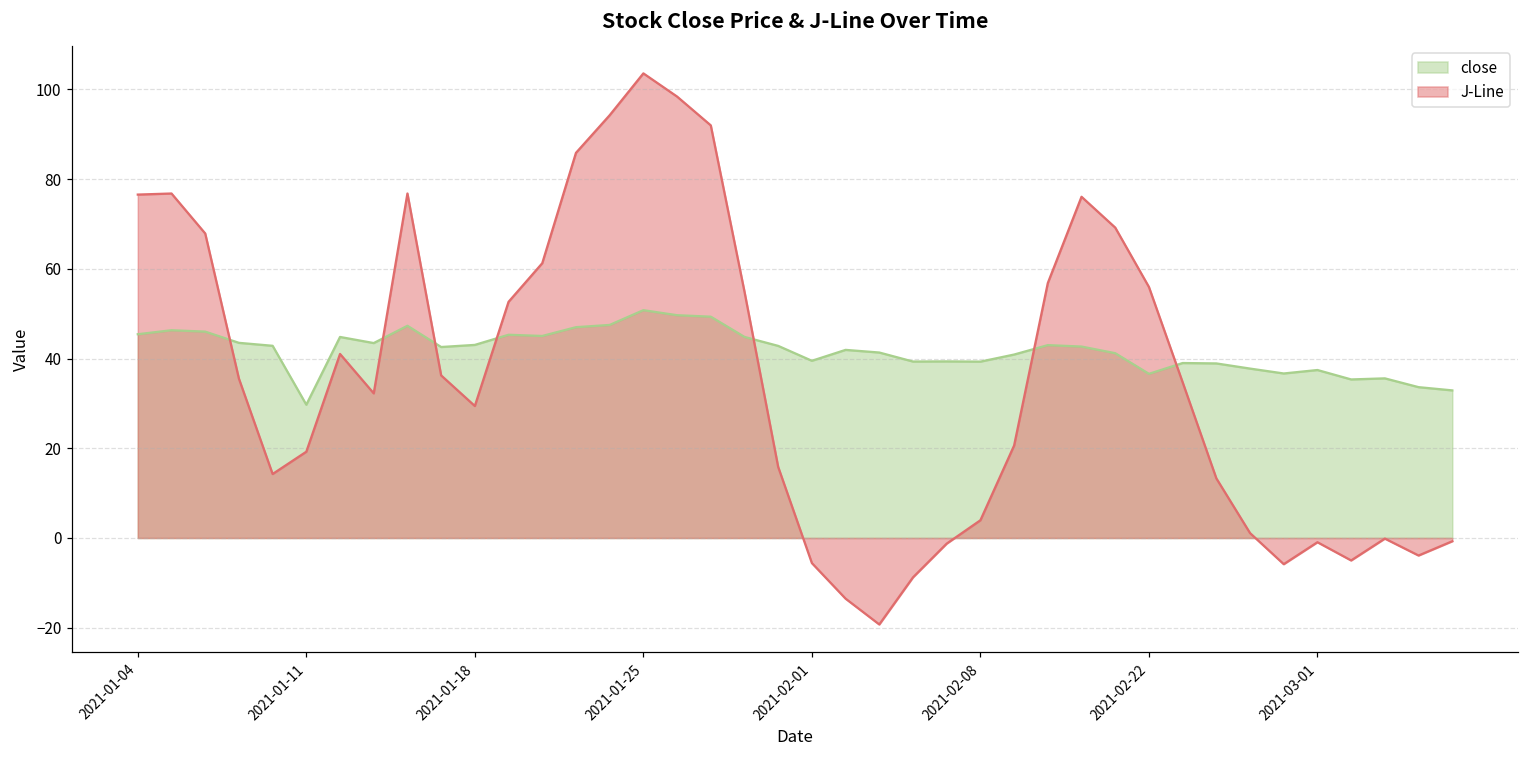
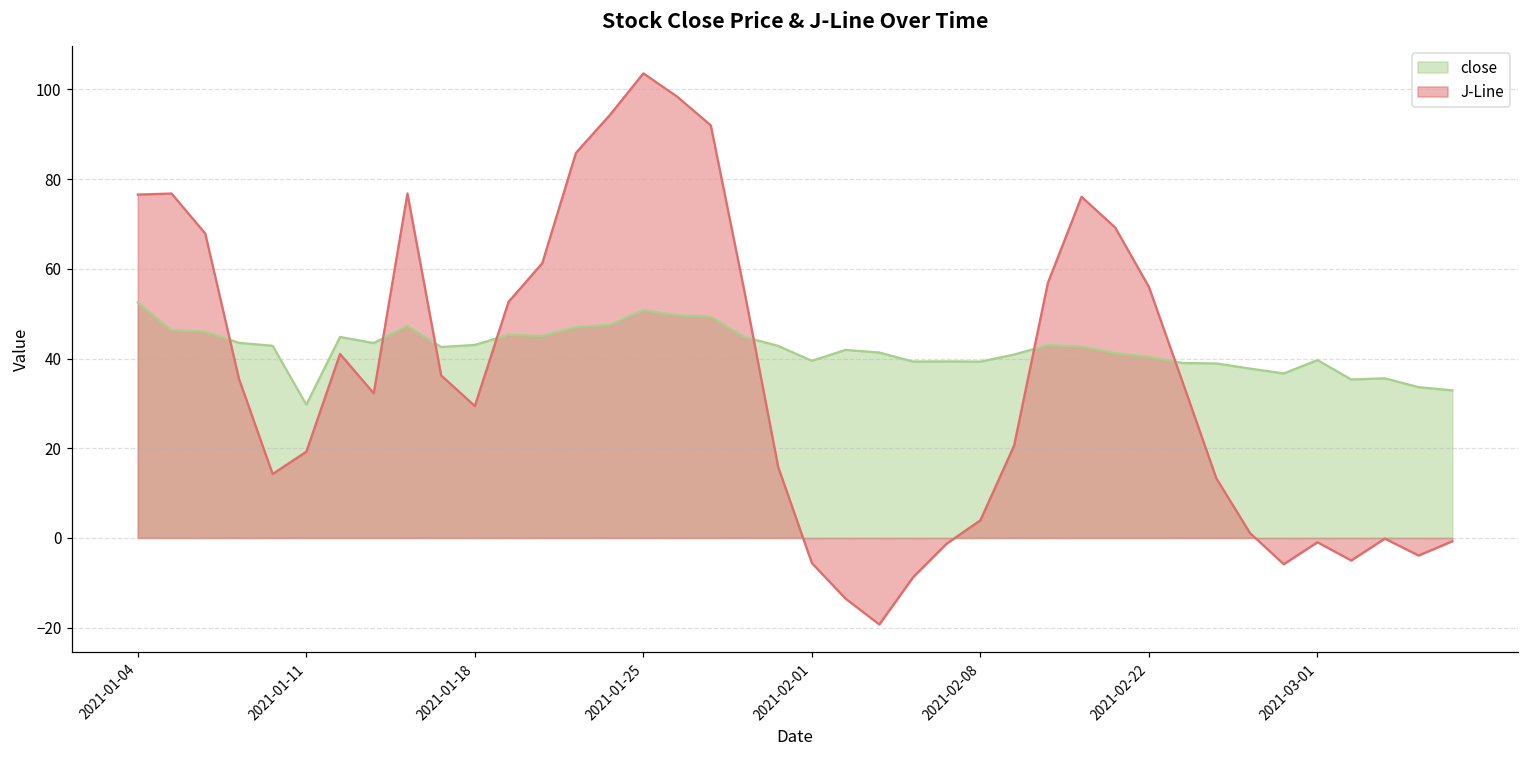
close, 2021-01-04: 45 -> 52
close, 2021-02-22: 37 -> 40
close, 2021-03-01: 37 -> 40
